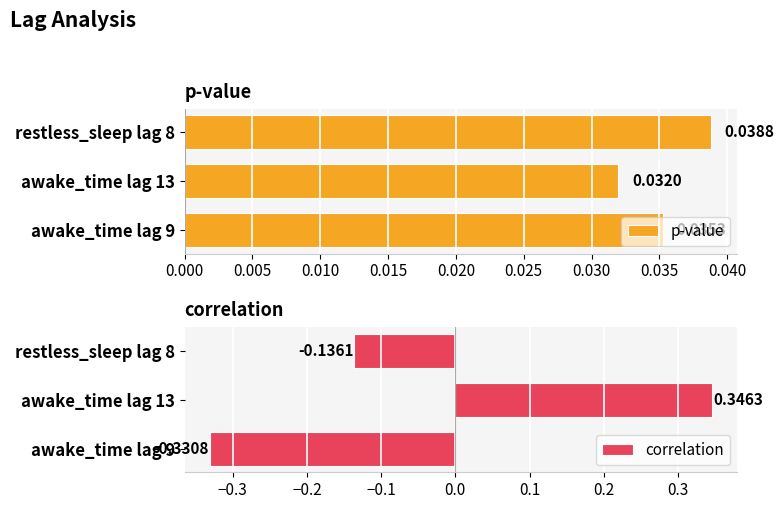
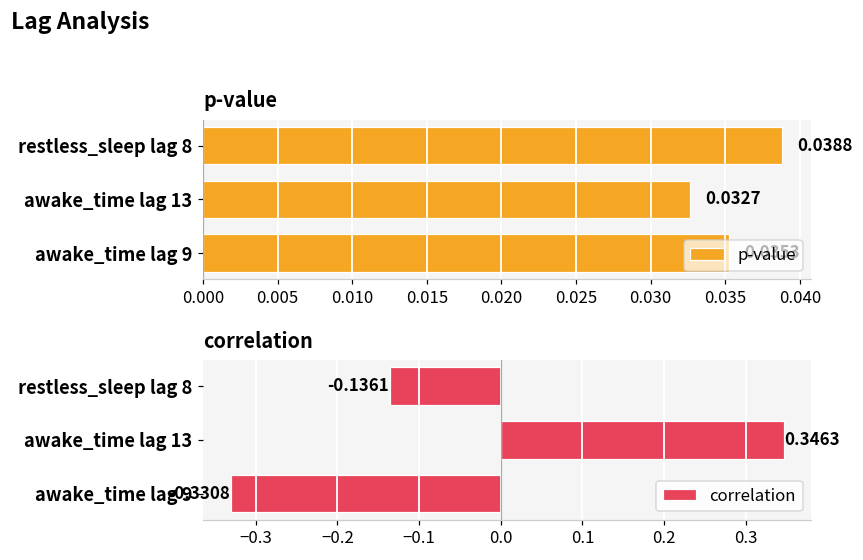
p-value, awake_time lag 13: 0.0320 -> 0.0327
